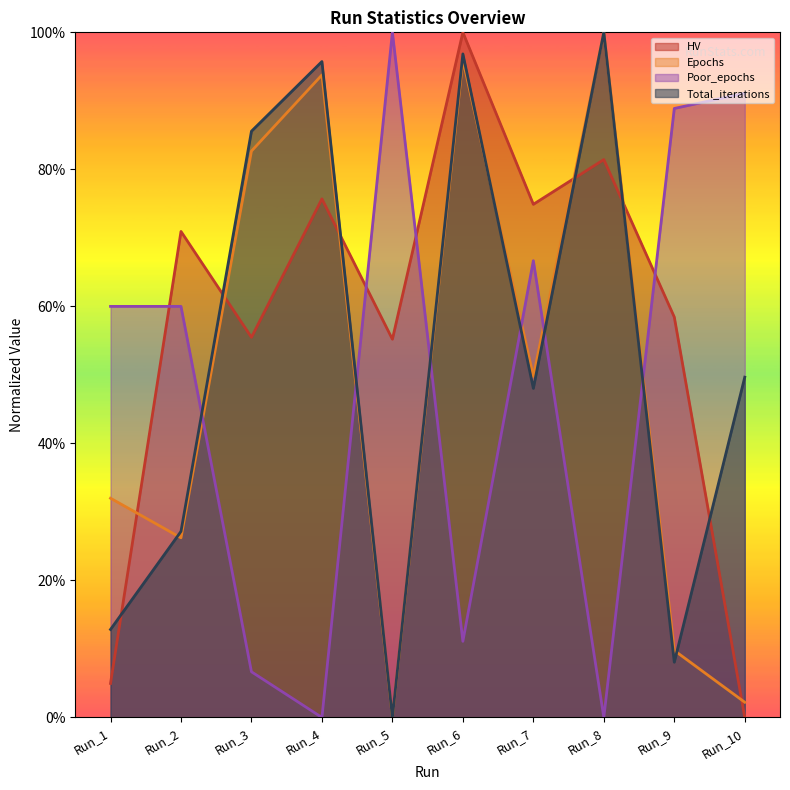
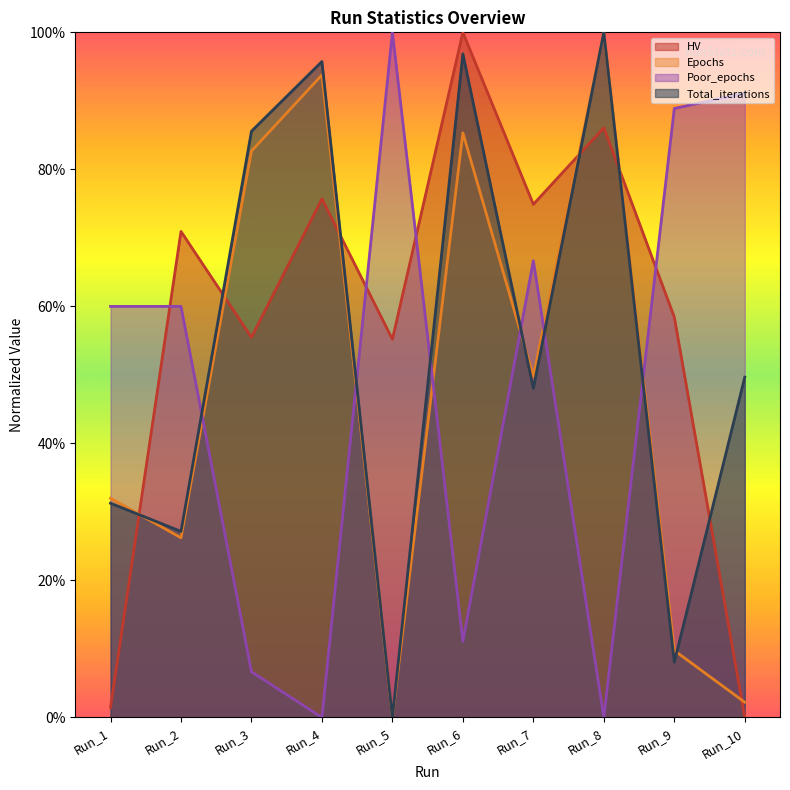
HV, Run_1: 5% -> 1%
Total_iterations, Run_1: 13% -> 31%
Epochs, Run_6: 96% -> 85%
HV, Run_8: 81% -> 86%
